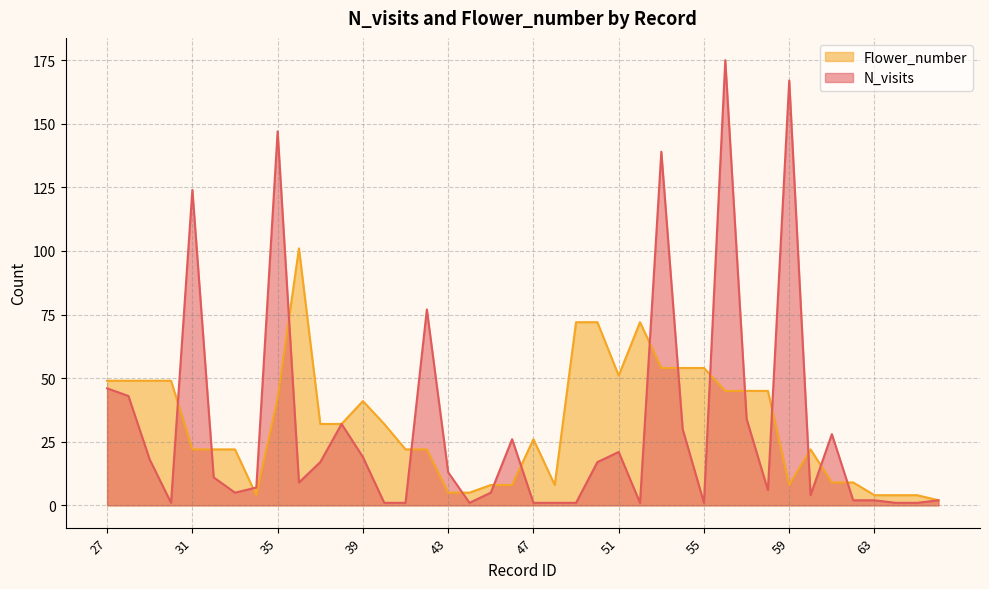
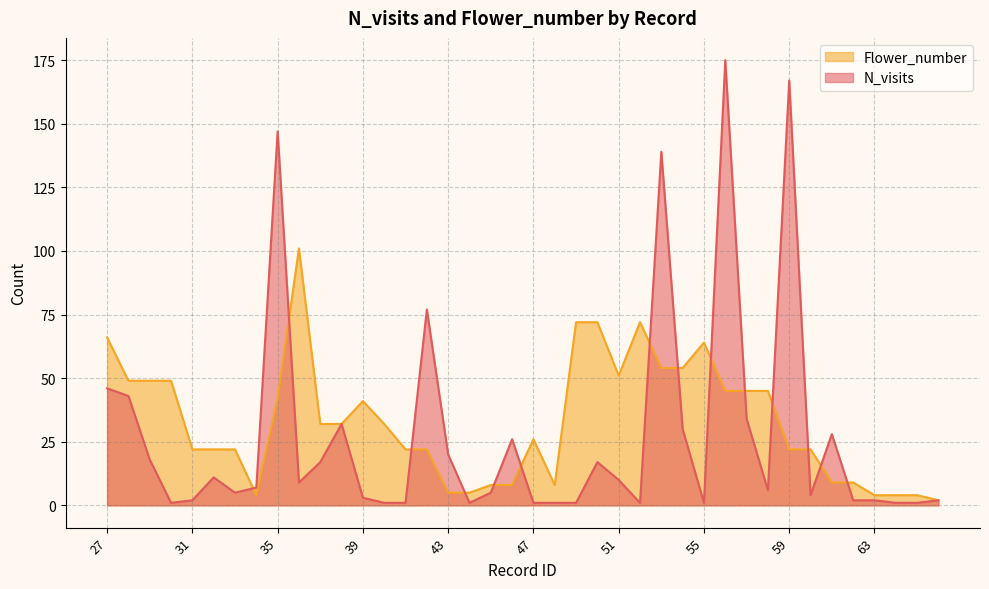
Flower_number, 27: 49 -> 66
N_visits, 31: 124 -> 2
N_visits, 39: 19 -> 3
N_visits, 43: 13 -> 20
N_visits, 51: 21 -> 10
Flower_number, 55: 54 -> 64
Flower_number, 59: 8 -> 22
